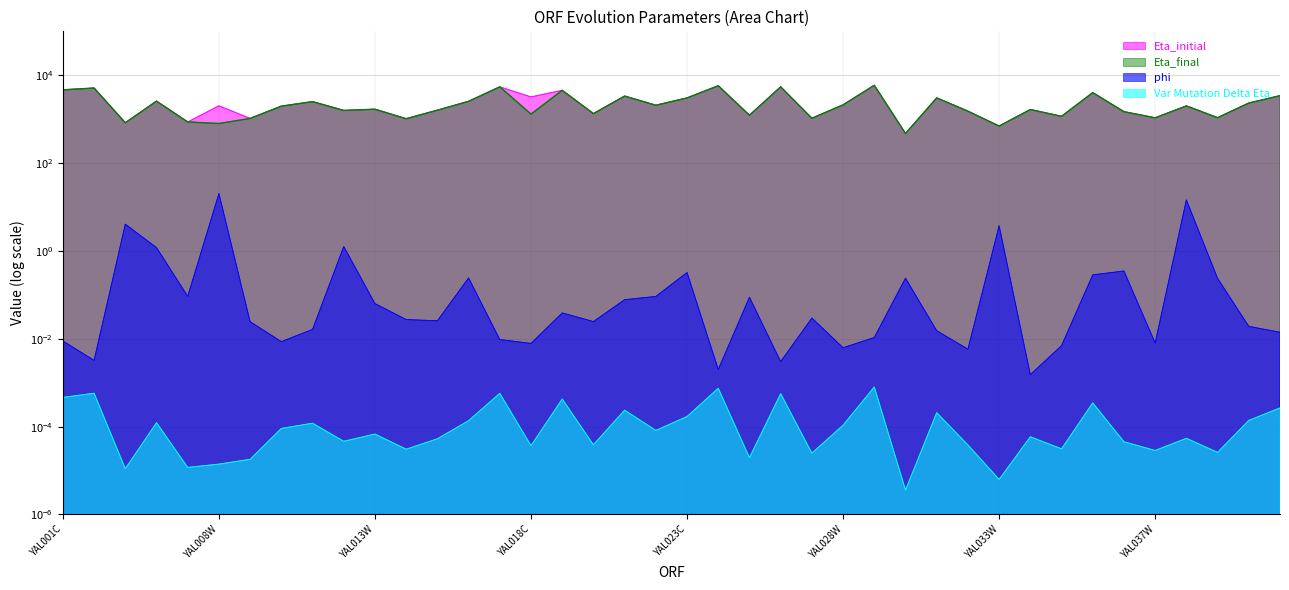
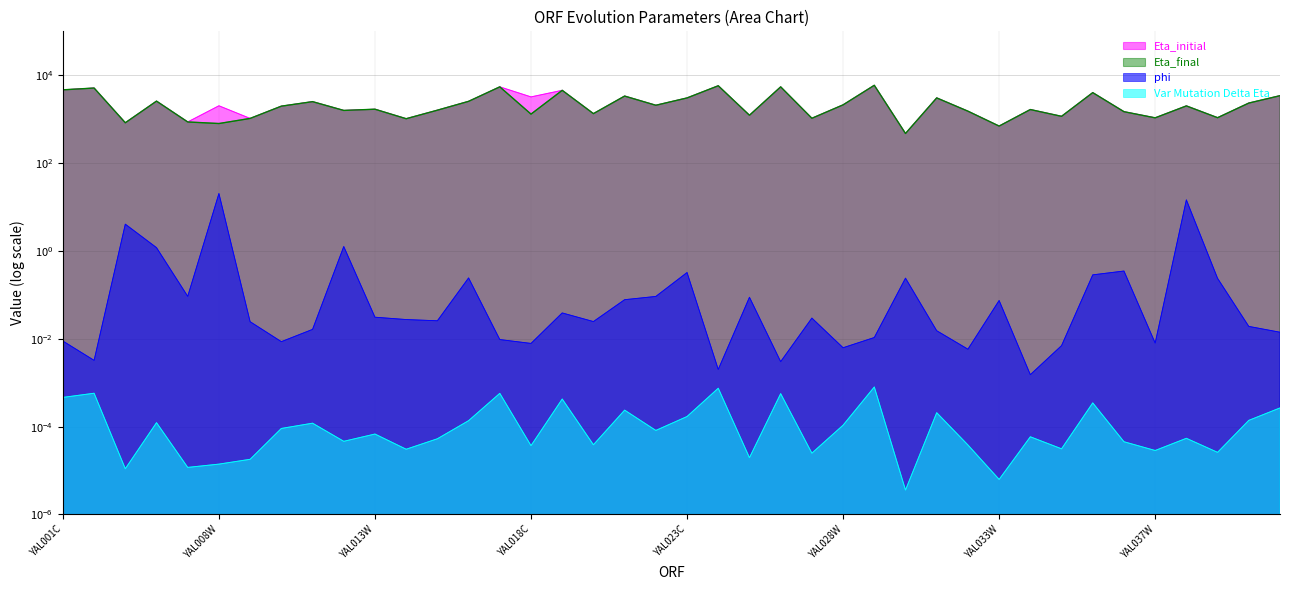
phi, YAL013W: 0.06 -> 0.03
phi, YAL033W: 4 -> 0.07
